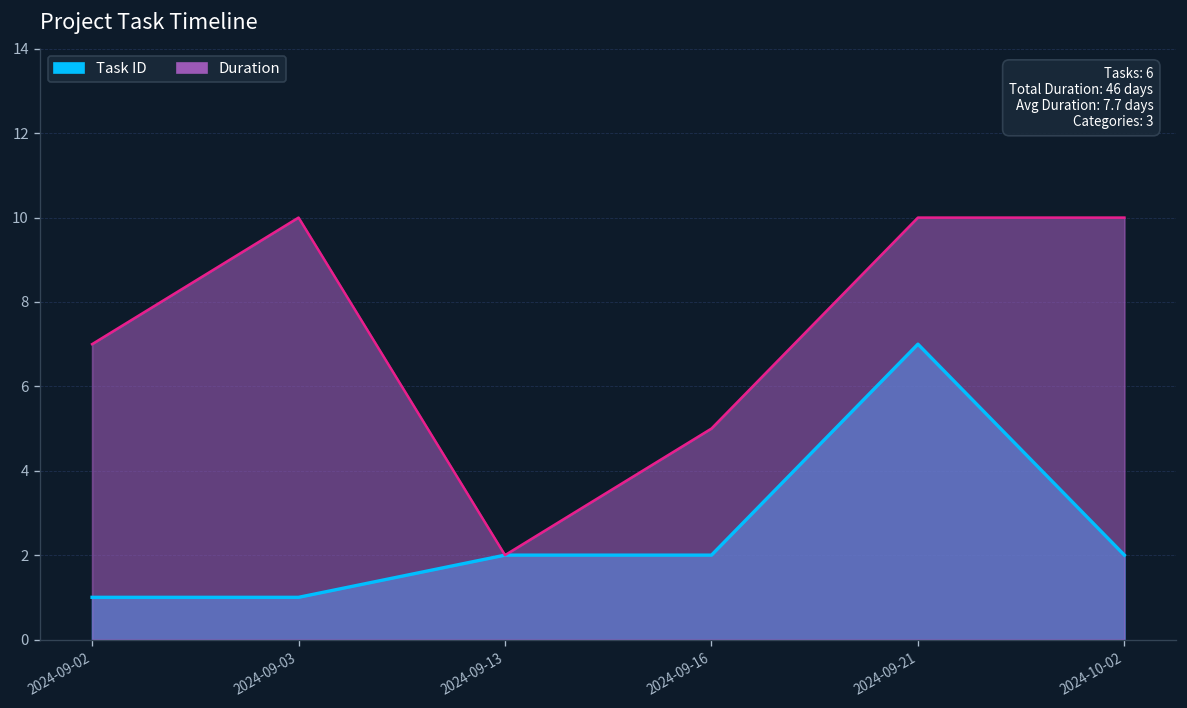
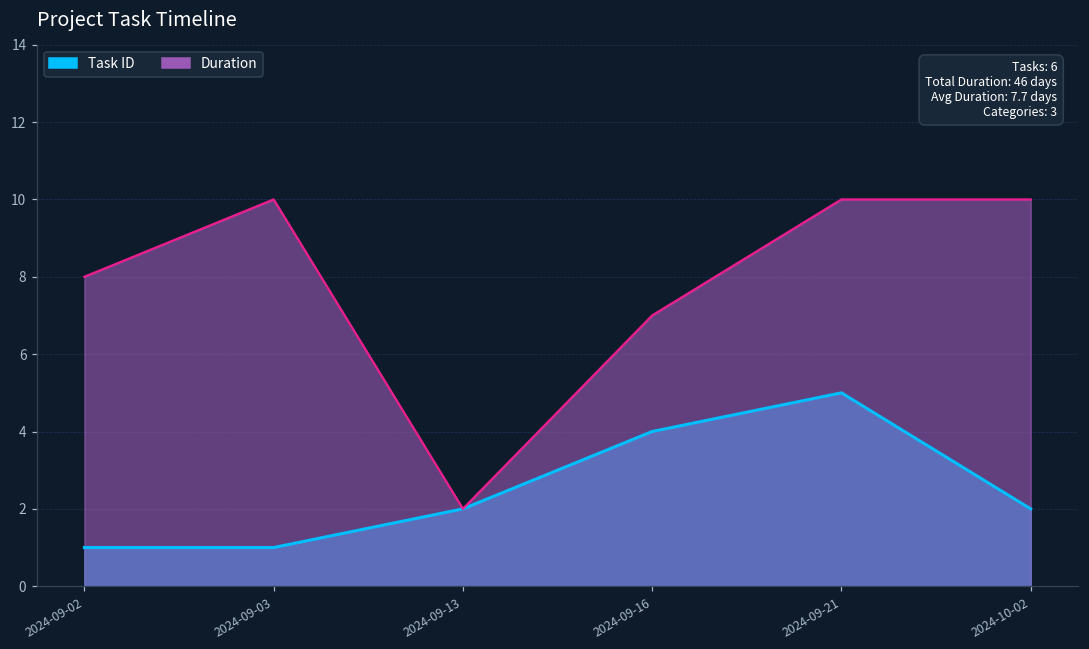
Duration, 2024-09-02: 7 -> 8
Task ID, 2024-09-16: 2 -> 4
Duration, 2024-09-16: 5 -> 7
Task ID, 2024-09-21: 7 -> 5
